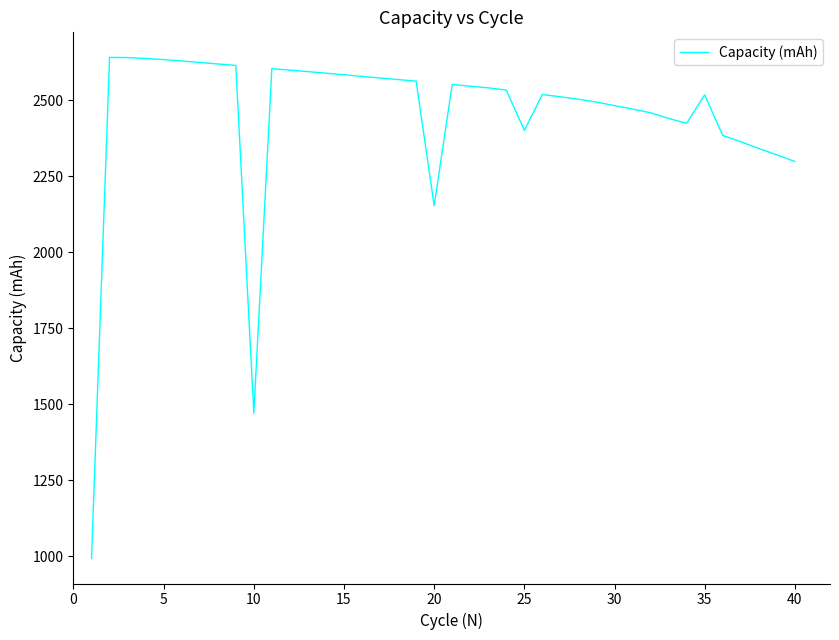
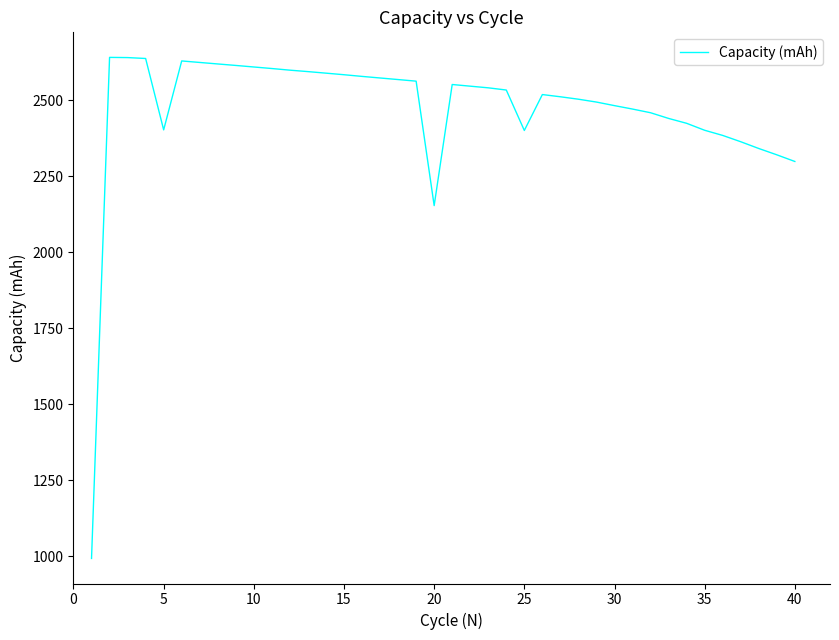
5: 2630 -> 2400
10: 1470 -> 2610
35: 2520 -> 2400
